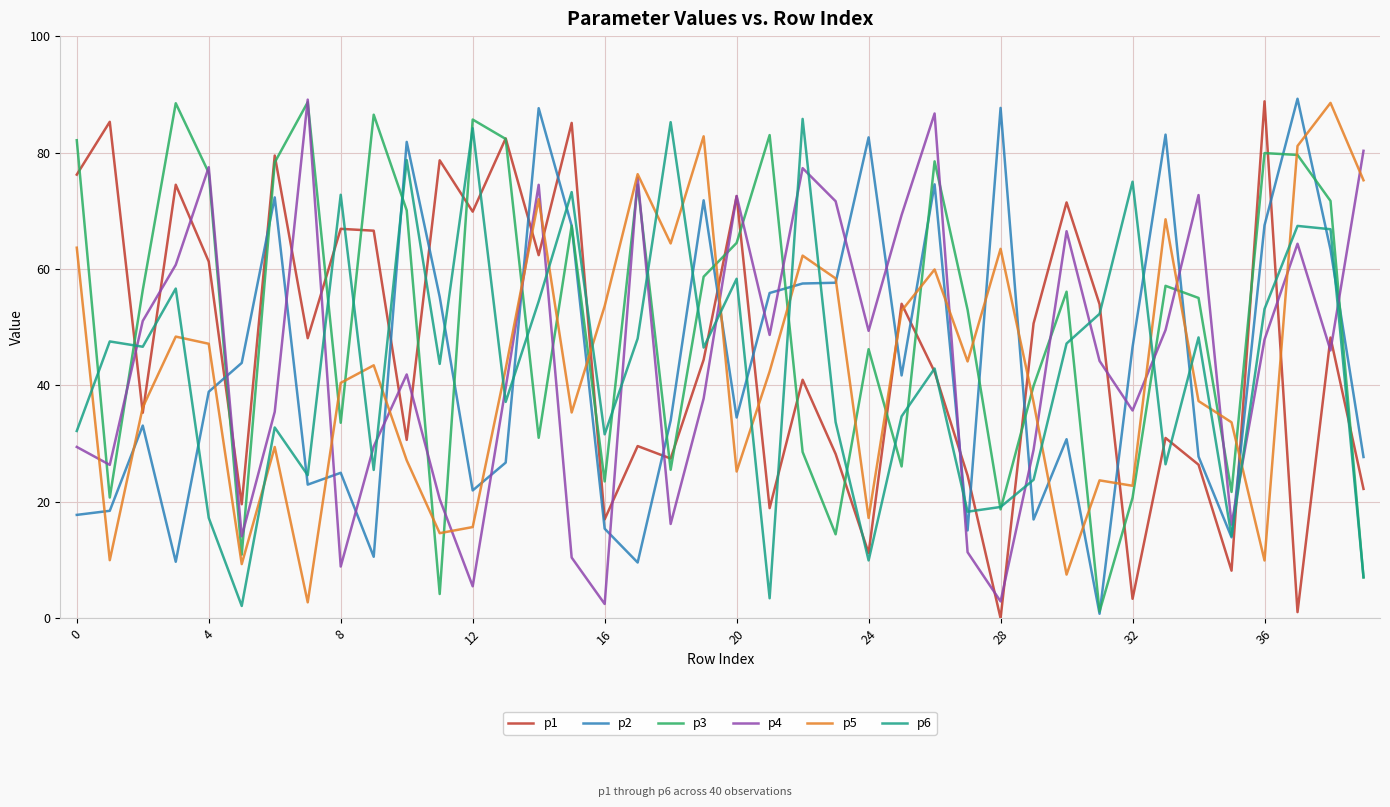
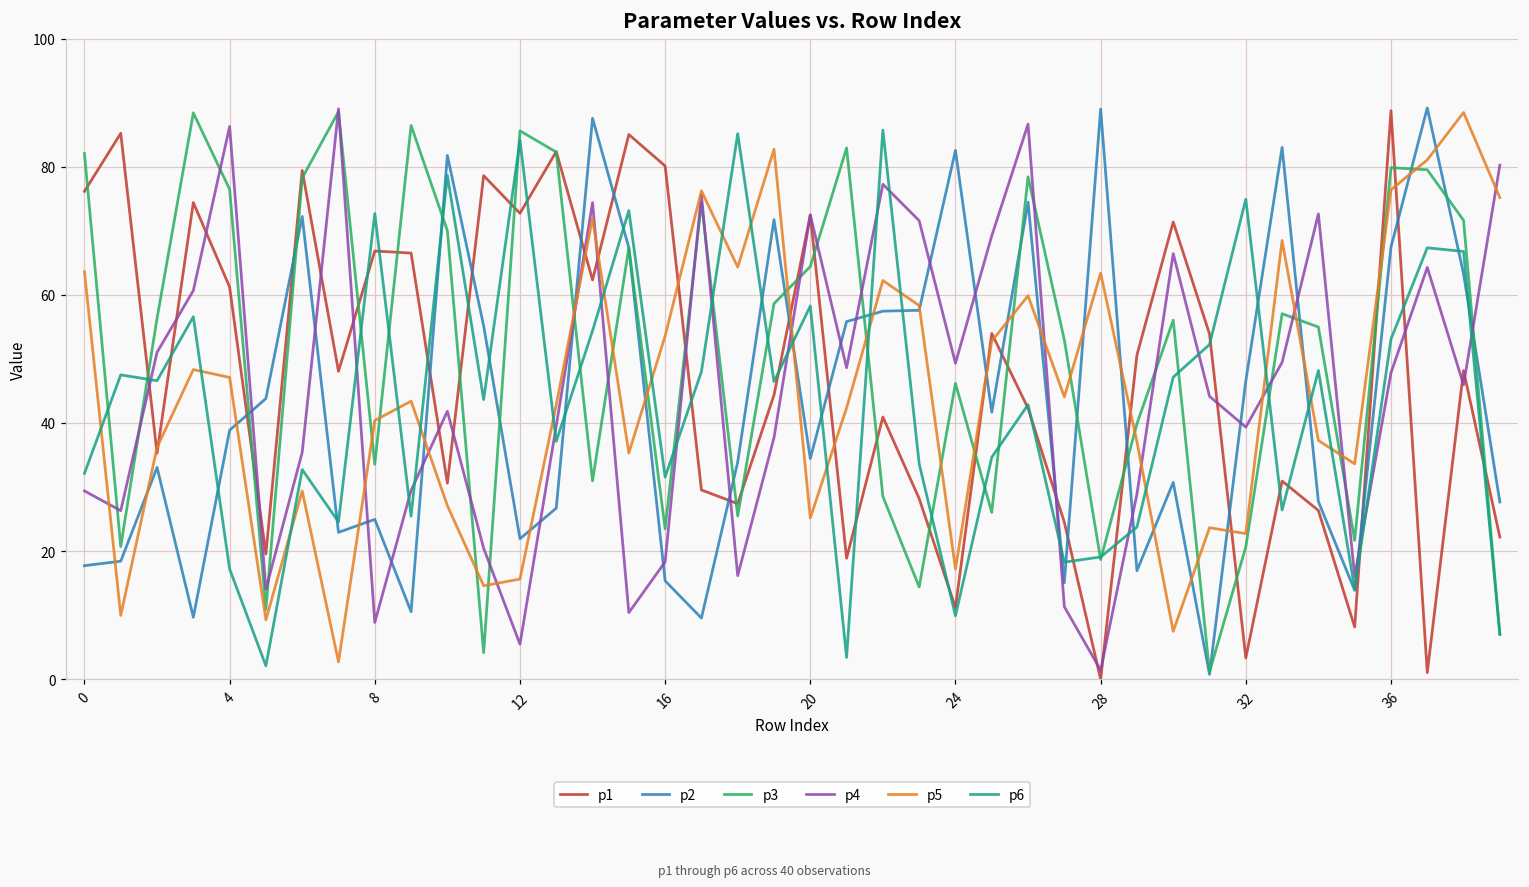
p4, 4: 77 -> 86
p1, 12: 70 -> 73
p1, 16: 17 -> 80
p4, 16: 2 -> 18
p2, 28: 88 -> 89
p4, 28: 3 -> 1
p4, 32: 36 -> 39
p5, 36: 10 -> 76
